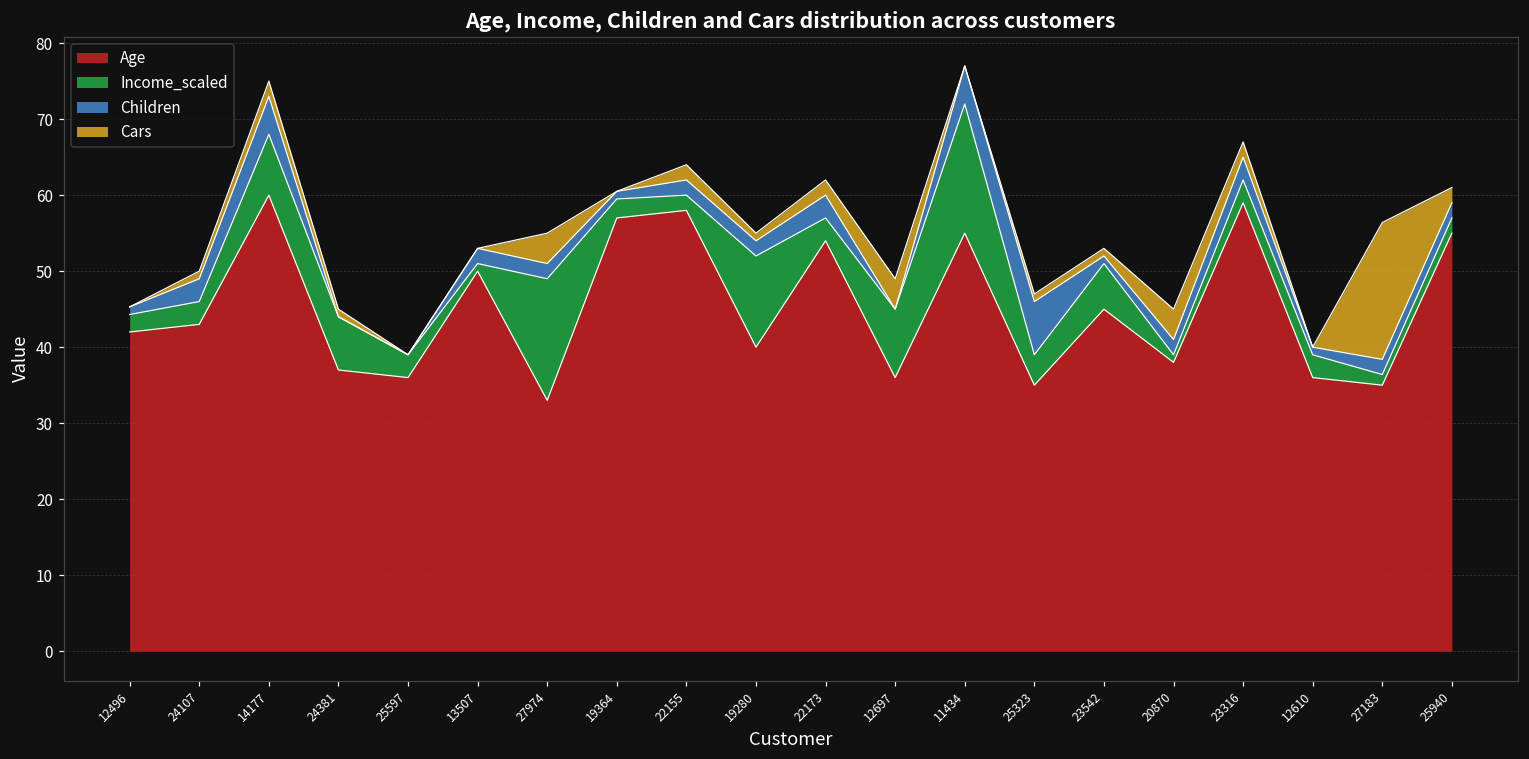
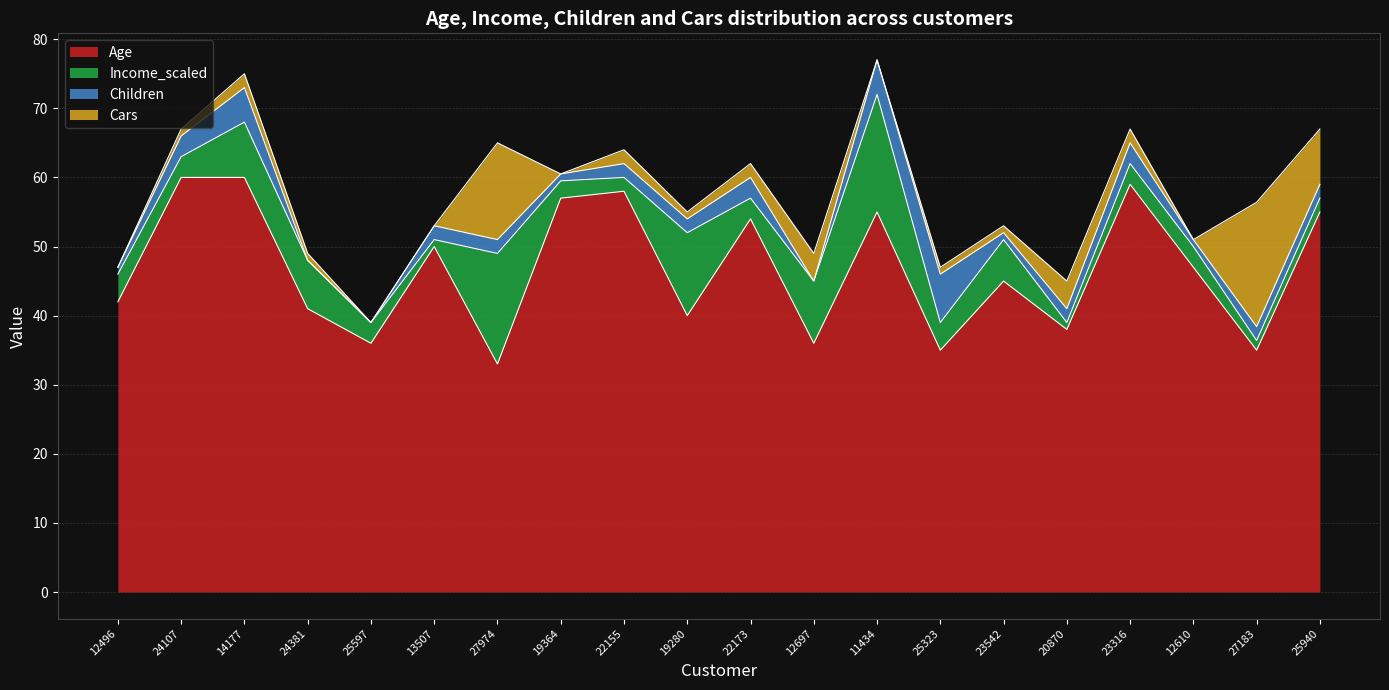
Income_scaled, 12496: 2 -> 4
Age, 24107: 43 -> 60
Age, 24381: 37 -> 41
Cars, 27974: 4 -> 14
Age, 12610: 36 -> 47
Cars, 25940: 2 -> 8
